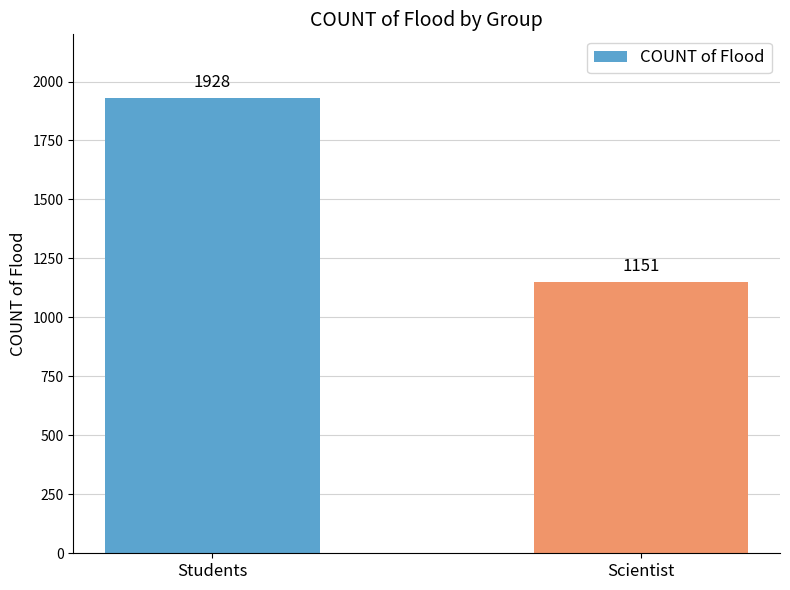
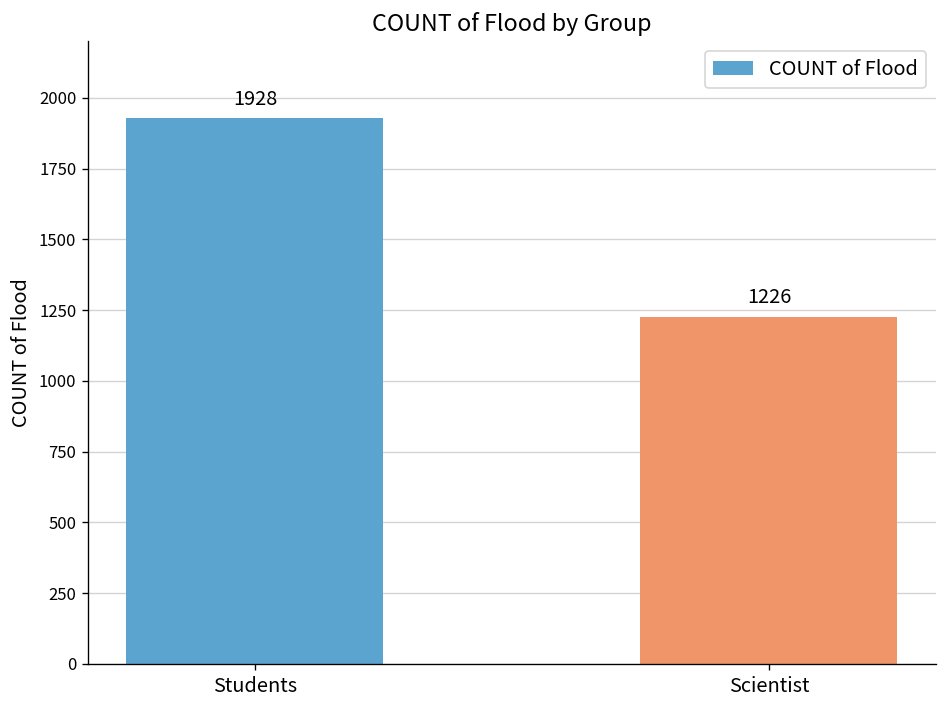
Scientist: 1151 -> 1226
